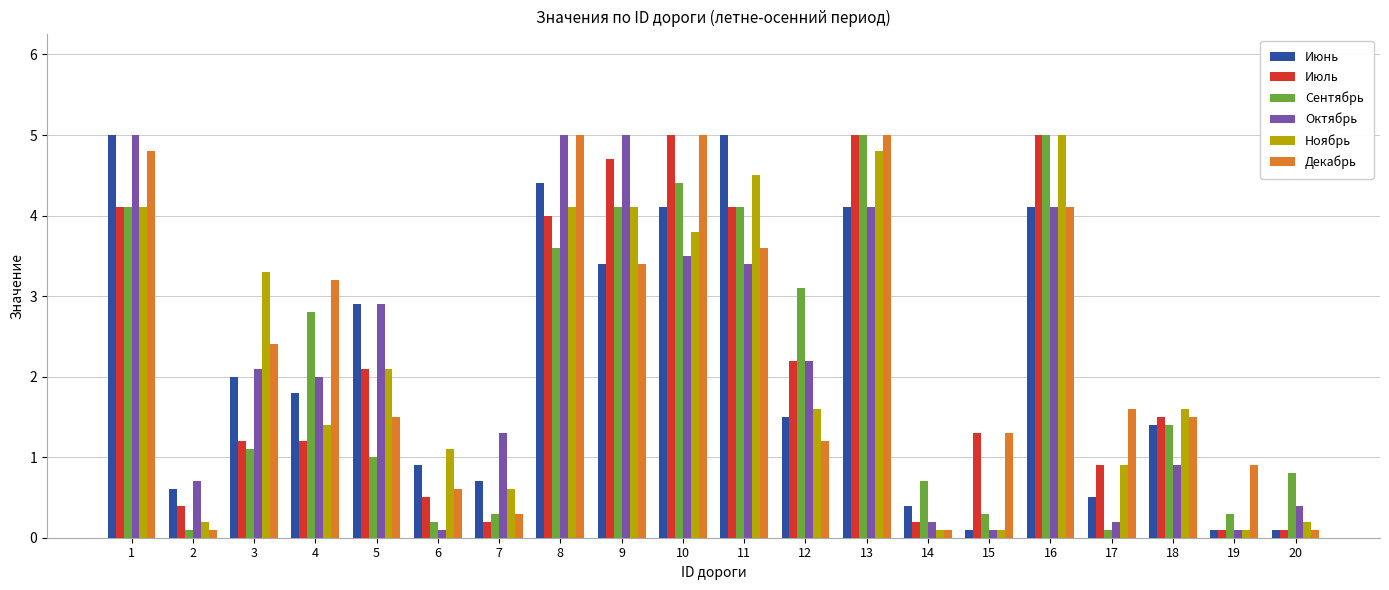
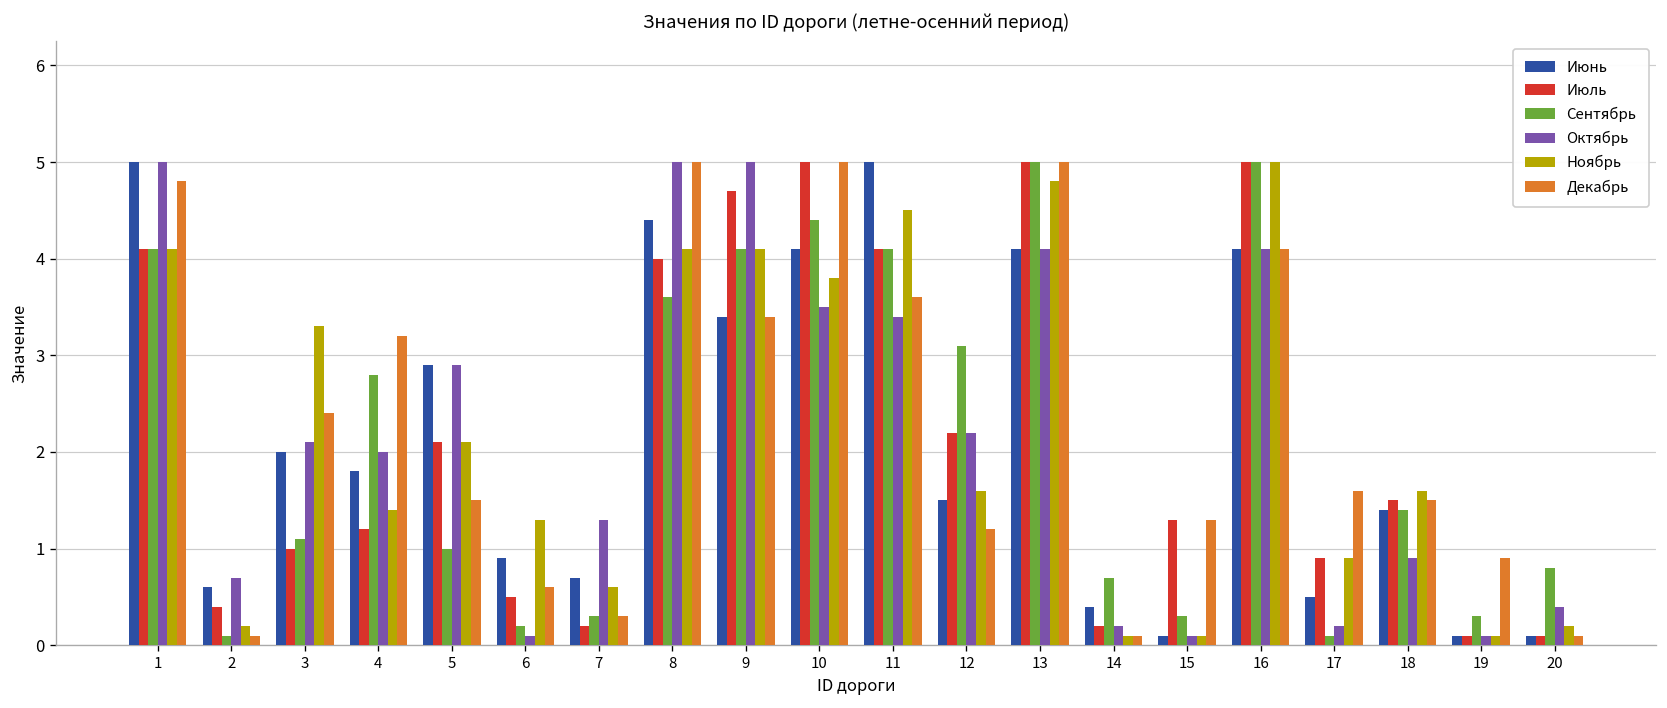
Июль, 3: 1.2 -> 1.0
Ноябрь, 6: 1.1 -> 1.3
